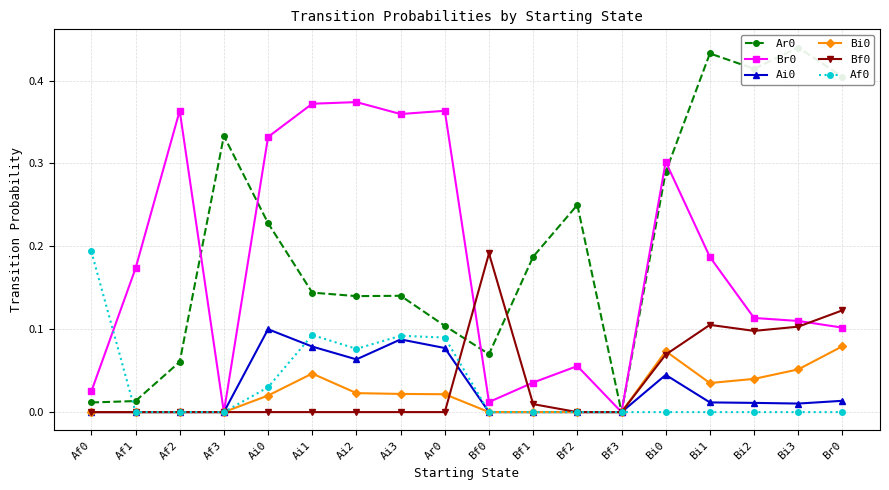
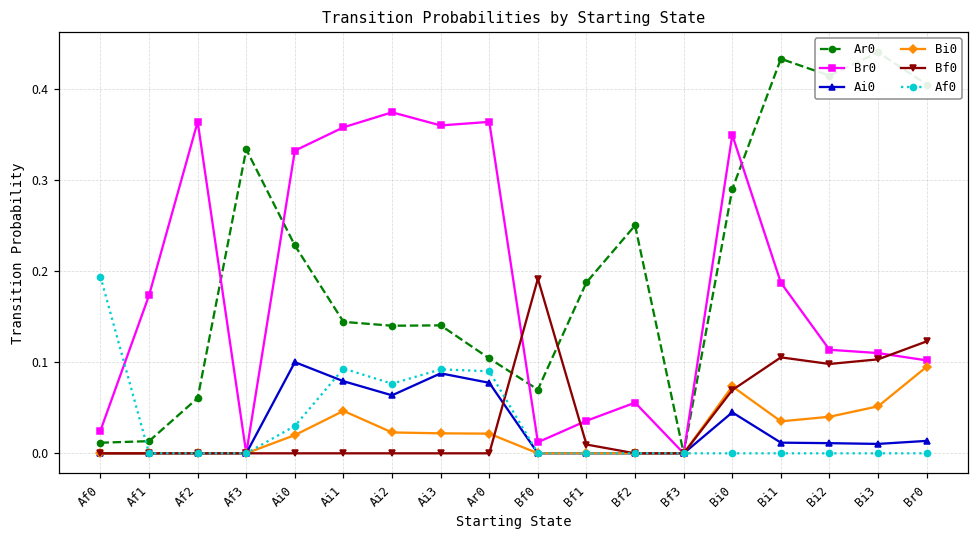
Br0, Ai1: 0.37 -> 0.36
Br0, Bi0: 0.30 -> 0.35
Bi0, Br0: 0.08 -> 0.09
